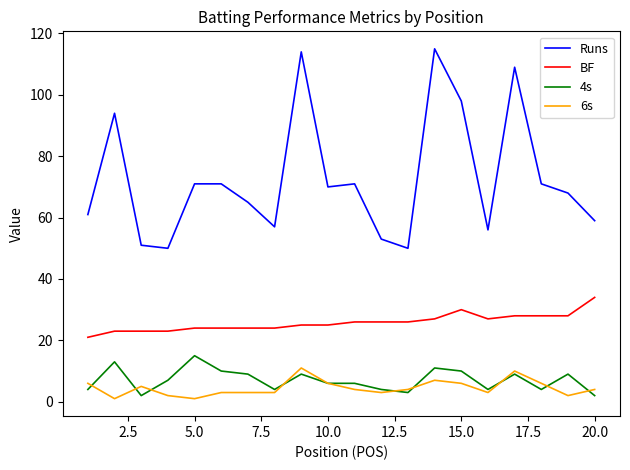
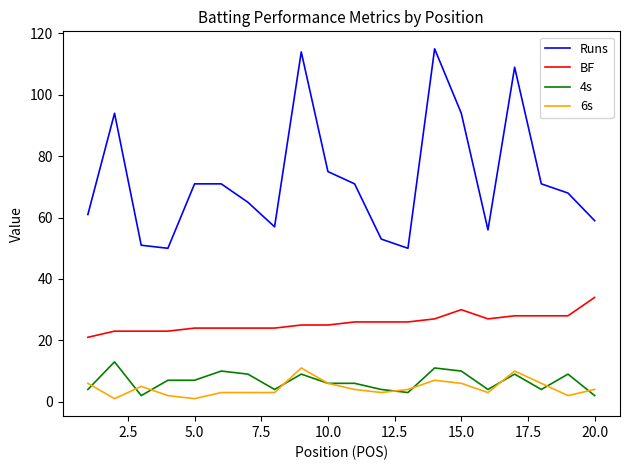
4s, 5.0: 15 -> 7
Runs, 10.0: 70 -> 75
Runs, 15.0: 98 -> 94
